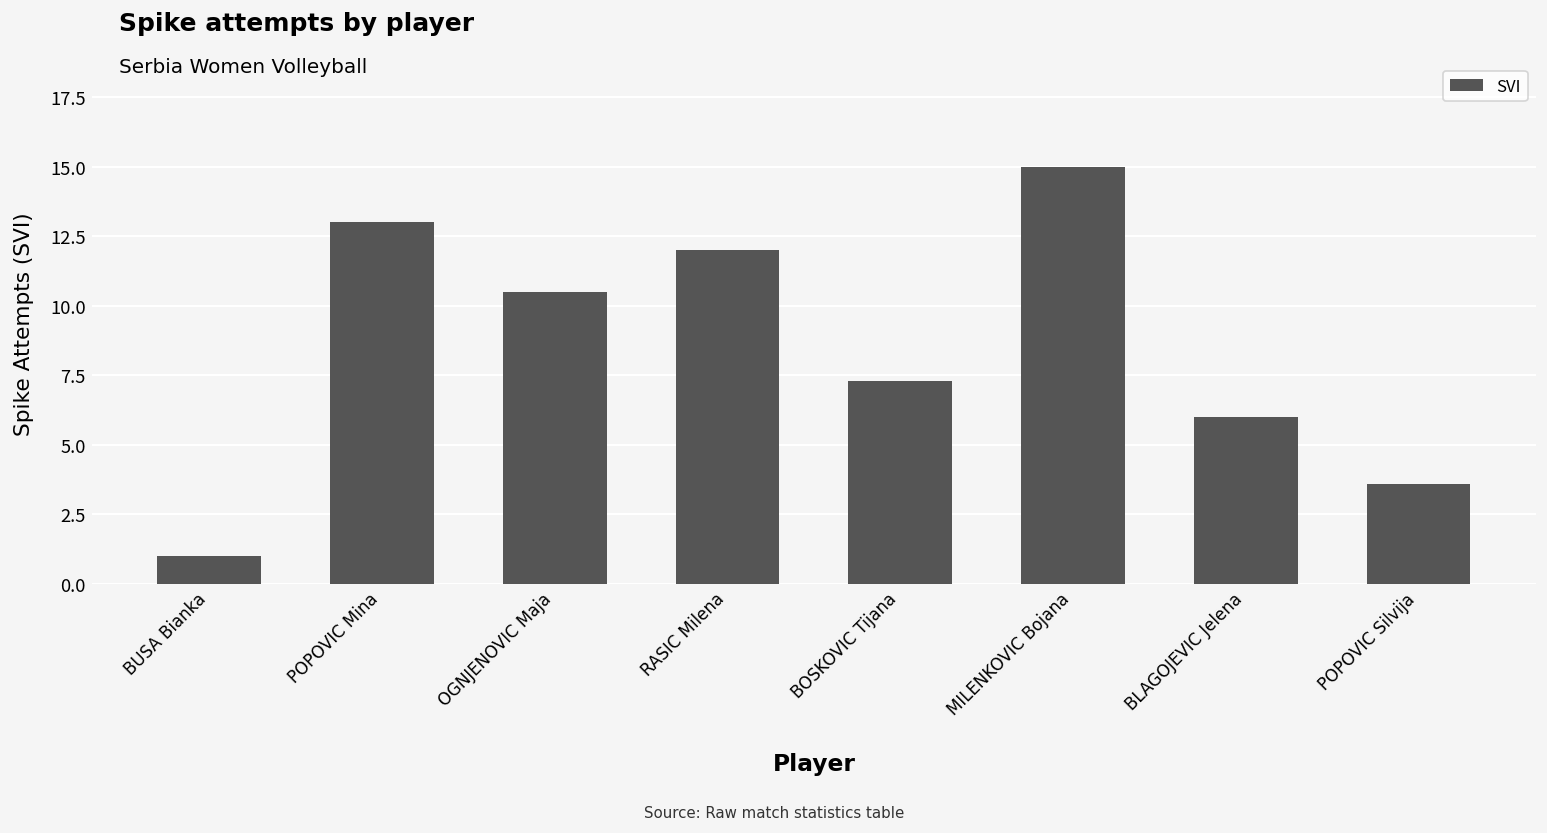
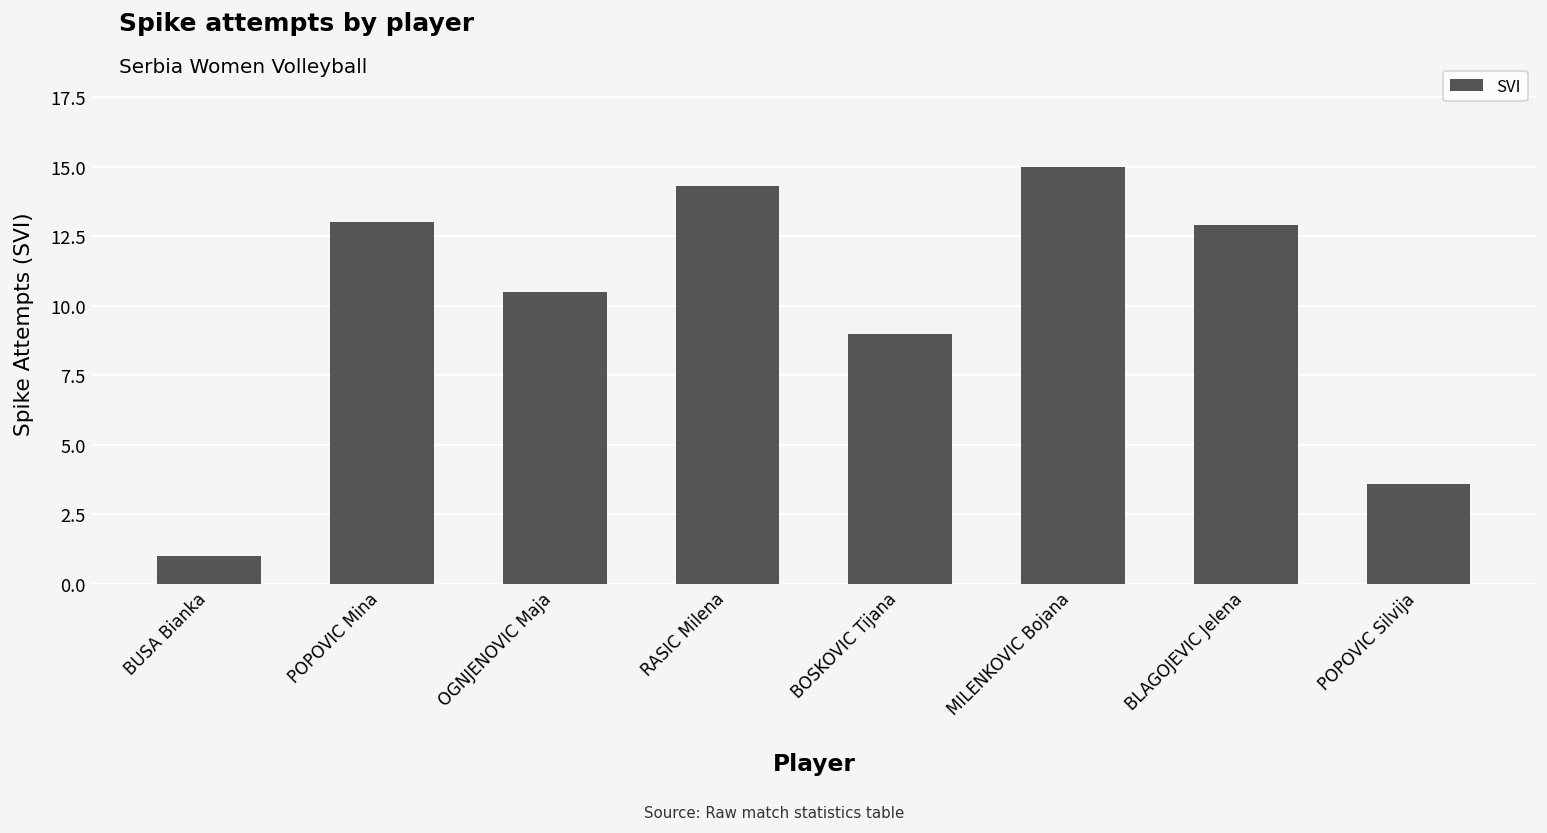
RASIC Milena: 12.0 -> 14.3
BOSKOVIC Tijana: 7.3 -> 9.0
BLAGOJEVIC Jelena: 6.0 -> 12.9
